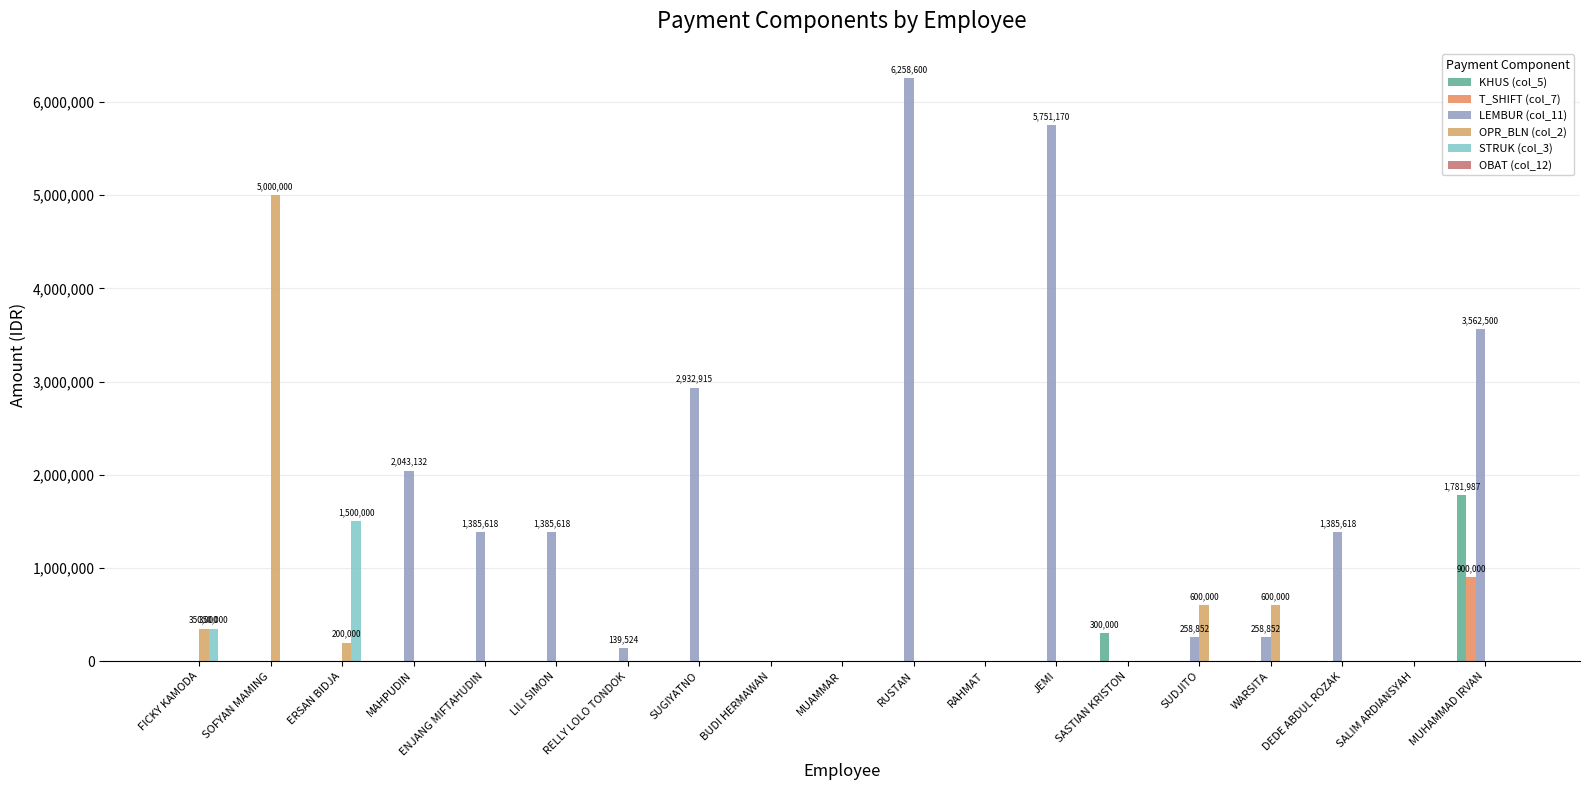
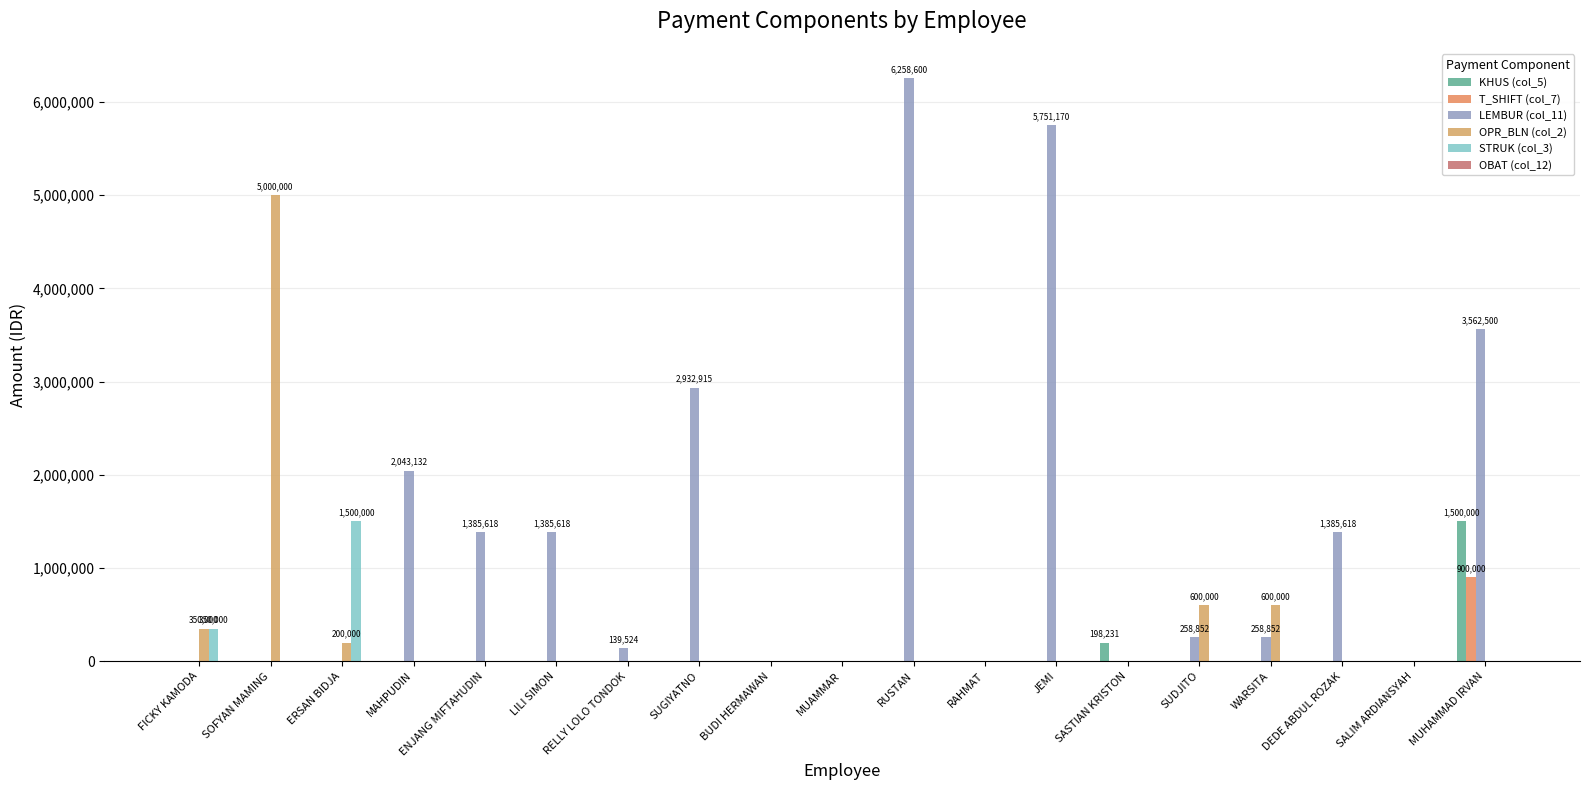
KHUS (col_5), SASTIAN KRISTON: 300,000 -> 198,231
KHUS (col_5), MUHAMMAD IRVAN: 1,781,987 -> 1,500,000
